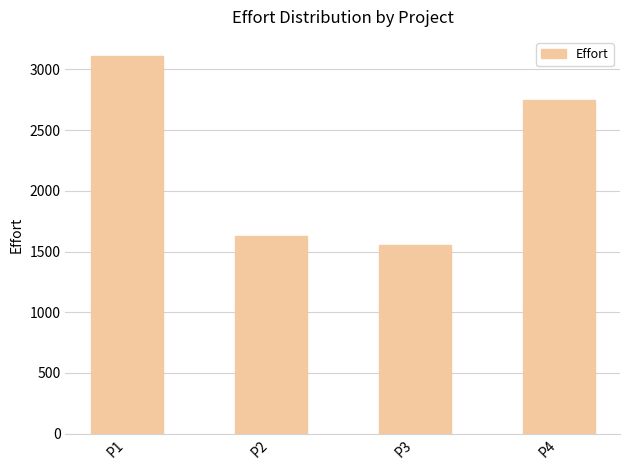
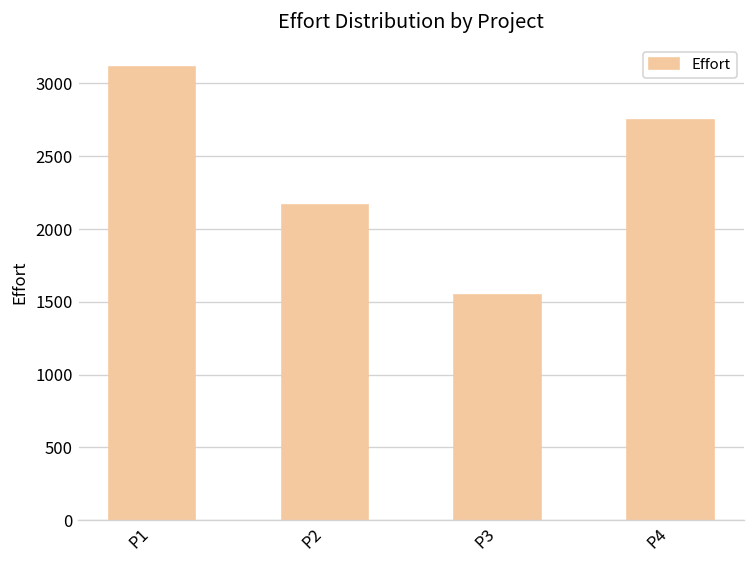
P2: 1630 -> 2170
